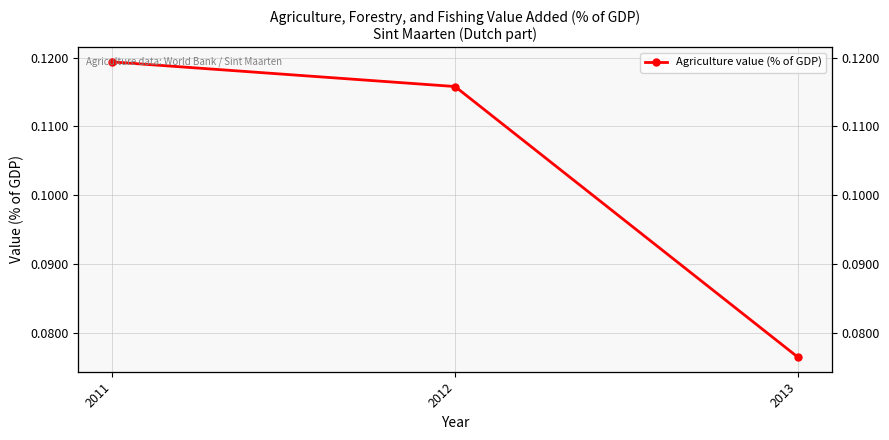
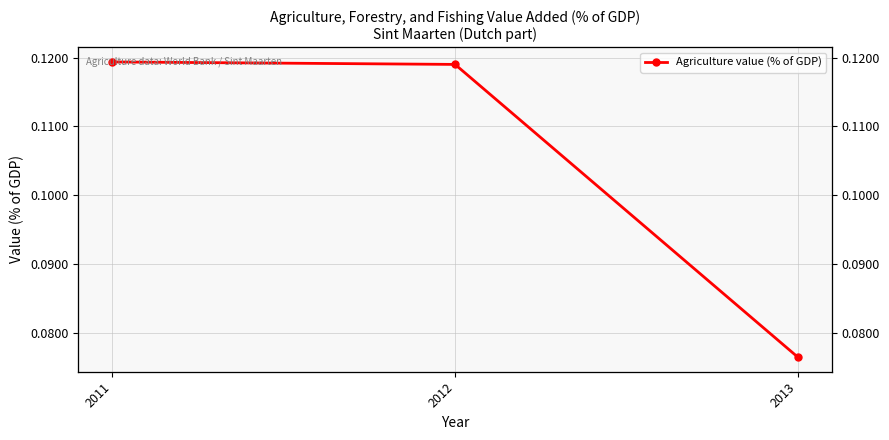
2012: 0.116 -> 0.119
